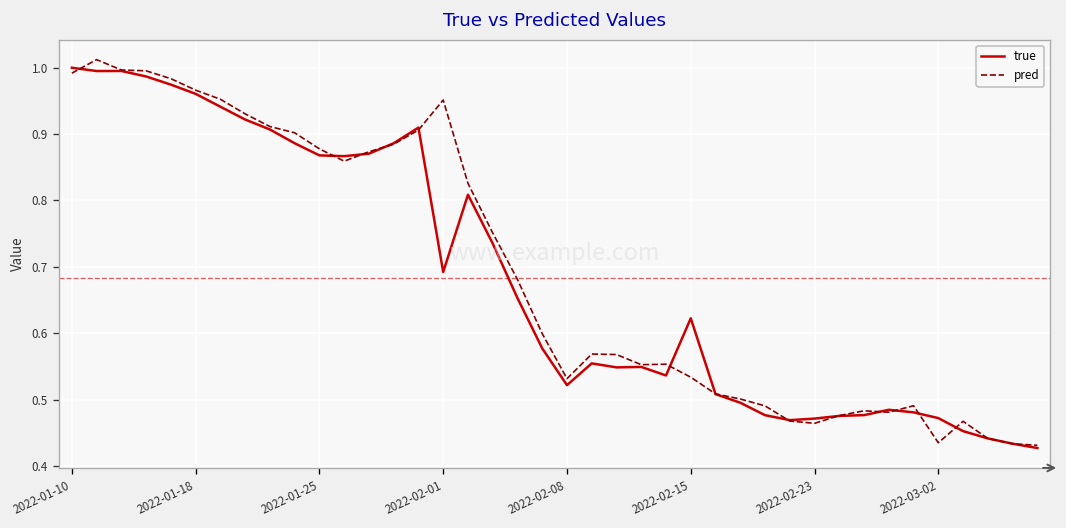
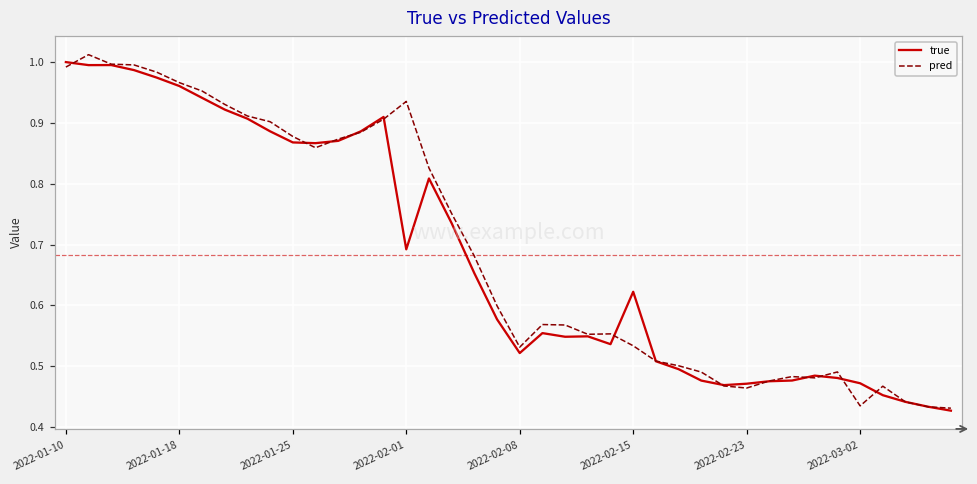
pred, 2022-02-01: 0.95 -> 0.94
